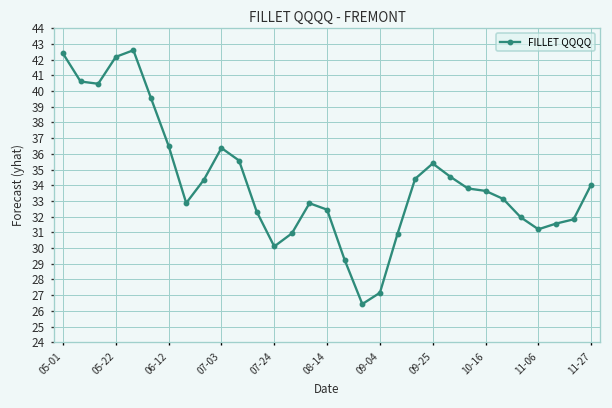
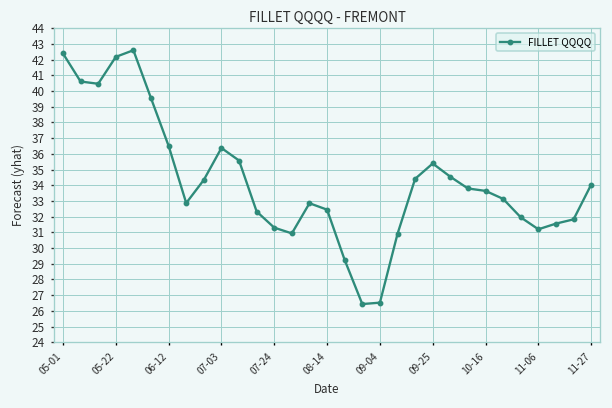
07-24: 30.1 -> 31.3
09-04: 27.2 -> 26.5
